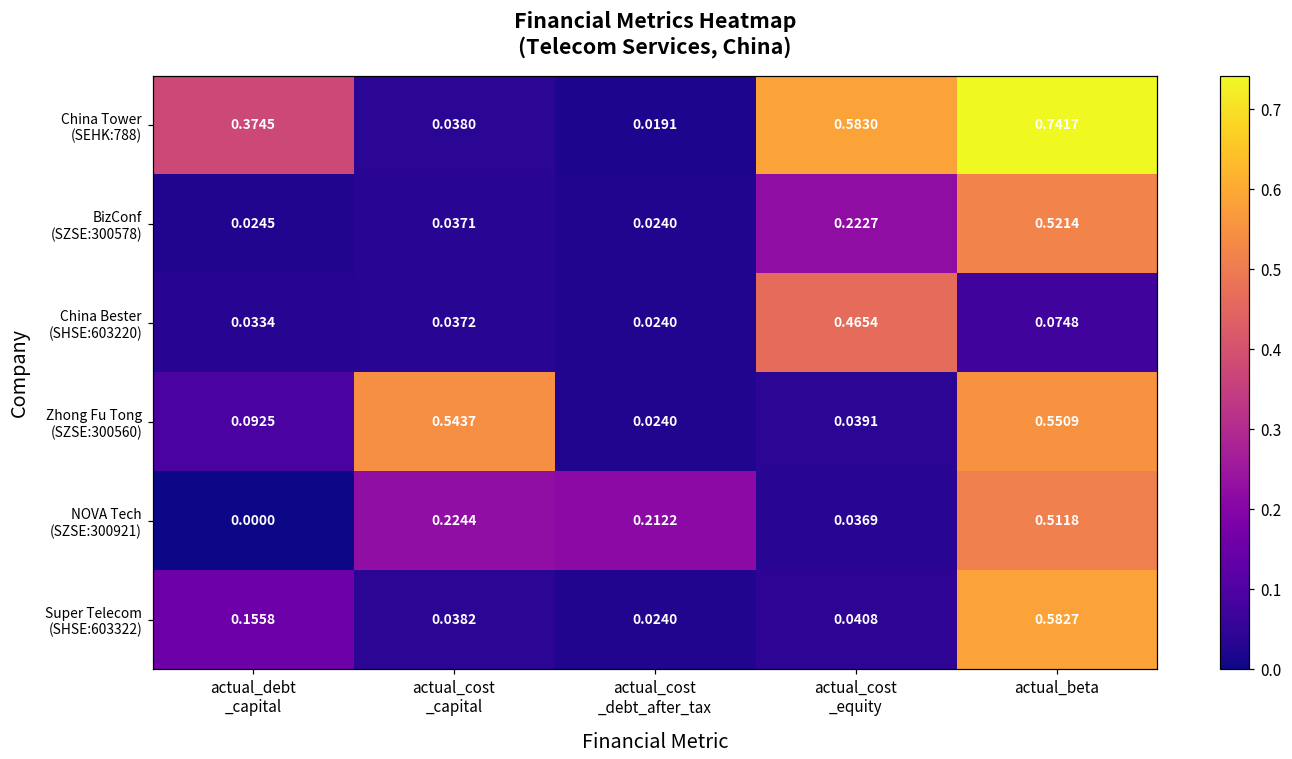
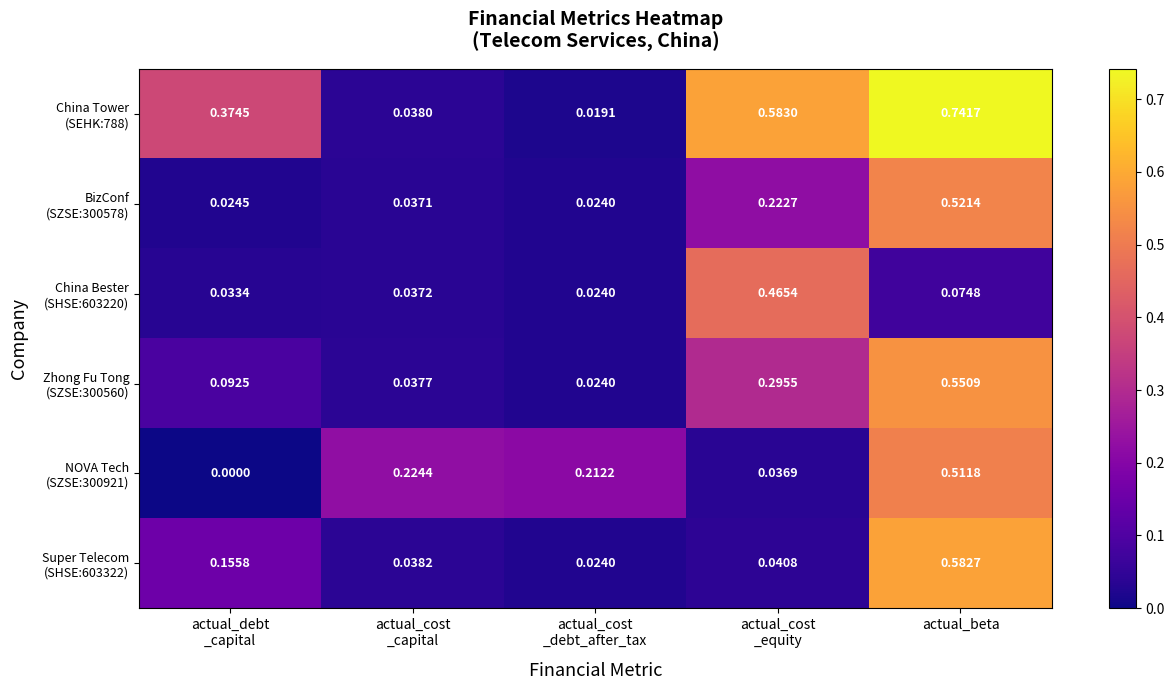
Zhong Fu Tong (SZSE:300560), actual_cost _capital: 0.5437 -> 0.0377
Zhong Fu Tong (SZSE:300560), actual_cost _equity: 0.0391 -> 0.2955
